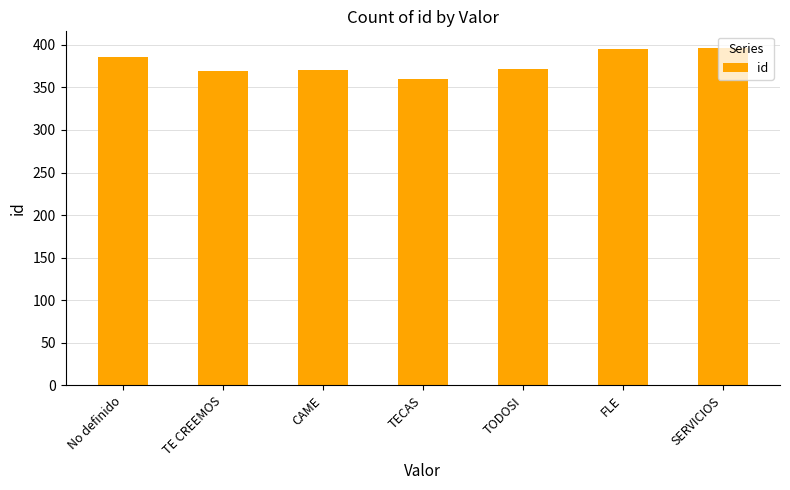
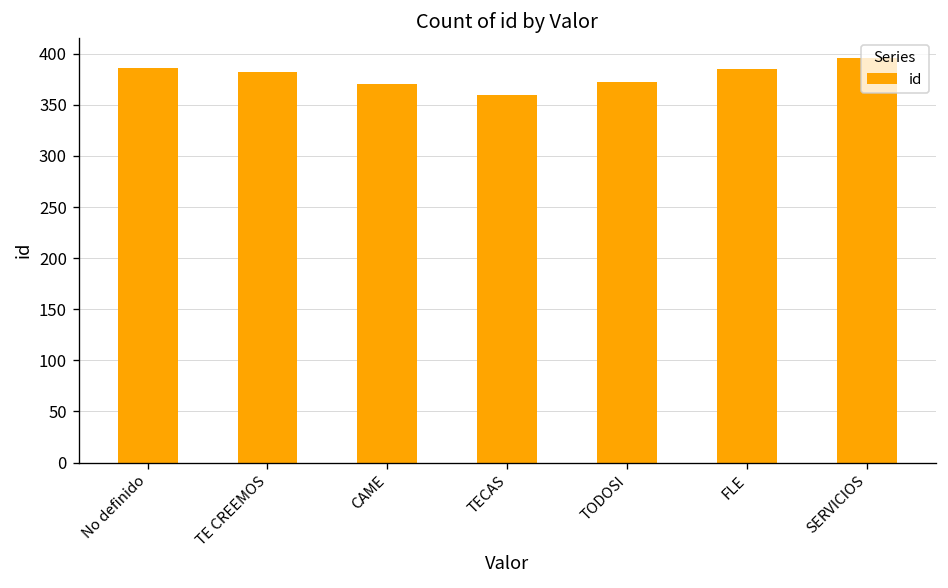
TE CREEMOS: 370 -> 380
FLE: 400 -> 390
